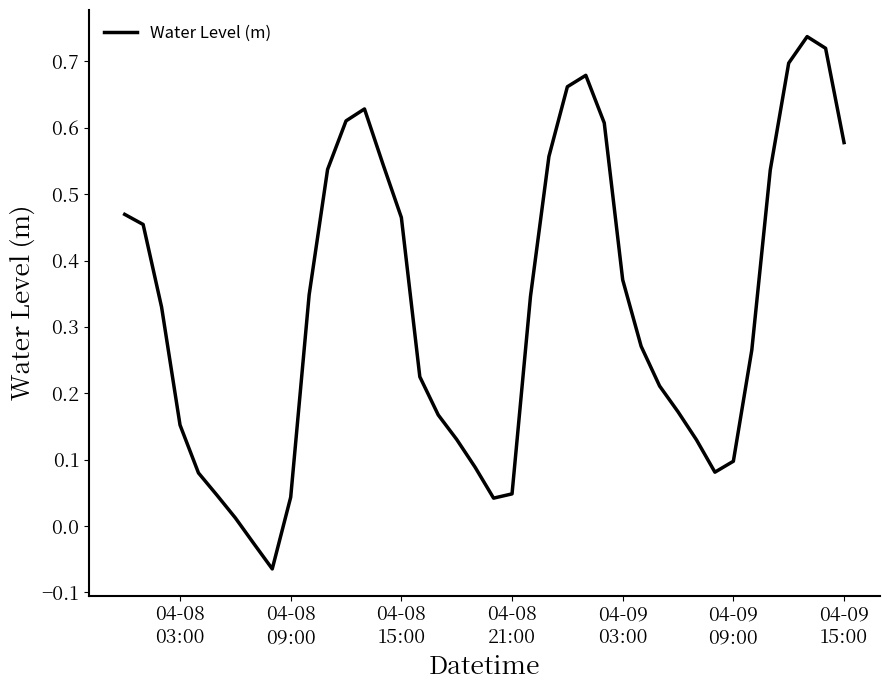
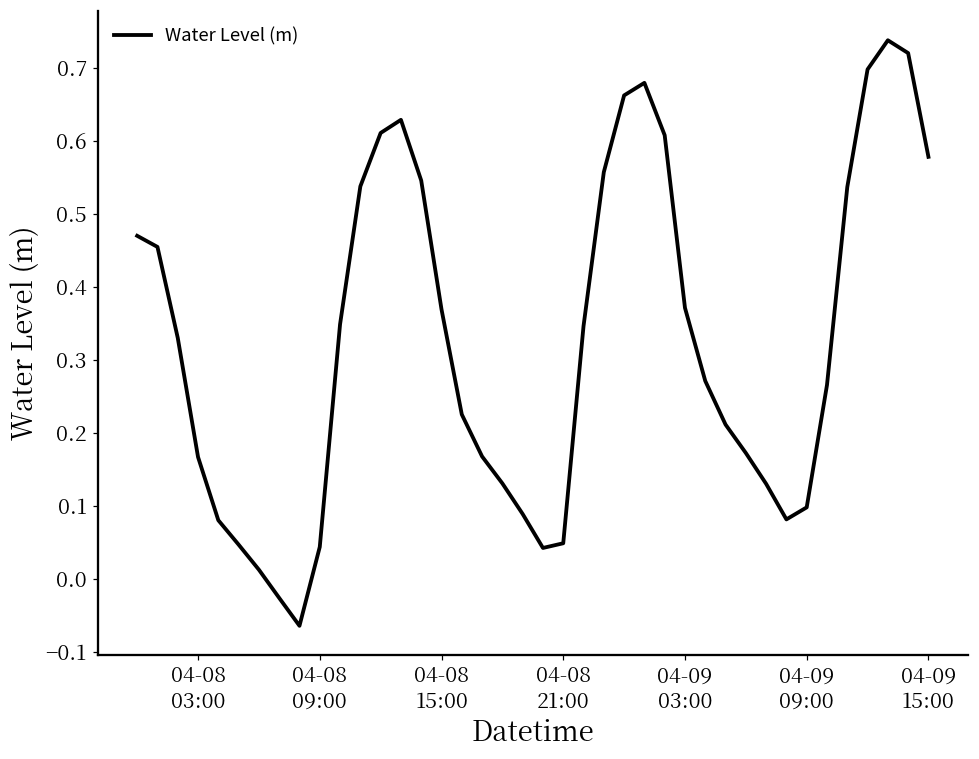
04-08 03:00: 0.15 -> 0.17
04-08 15:00: 0.46 -> 0.37
